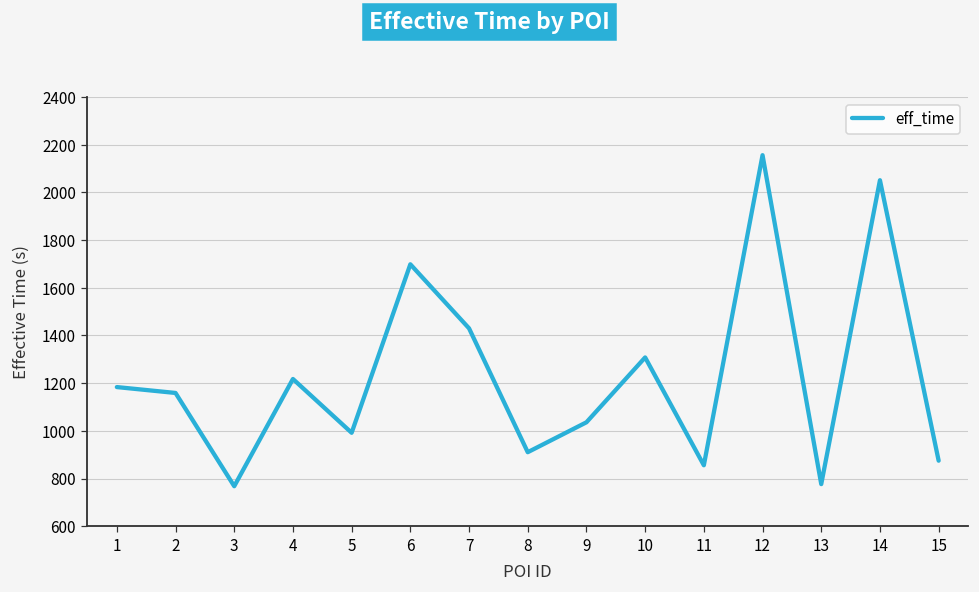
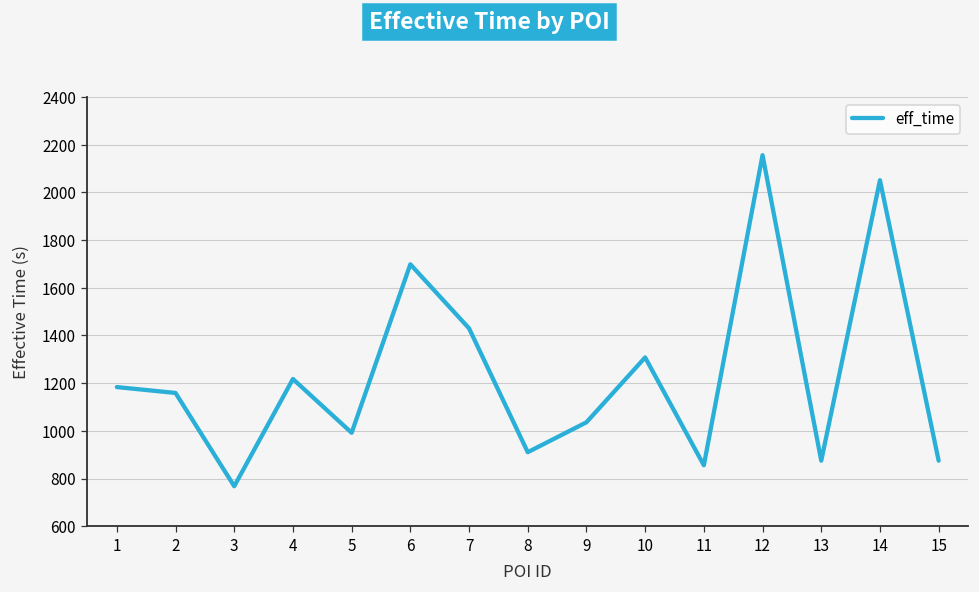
13: 780 -> 880
